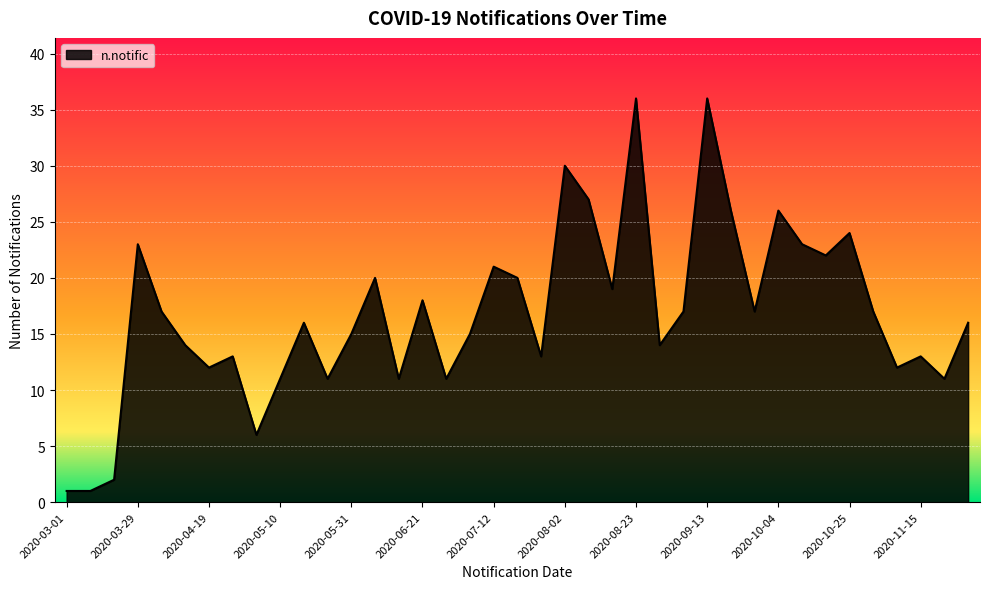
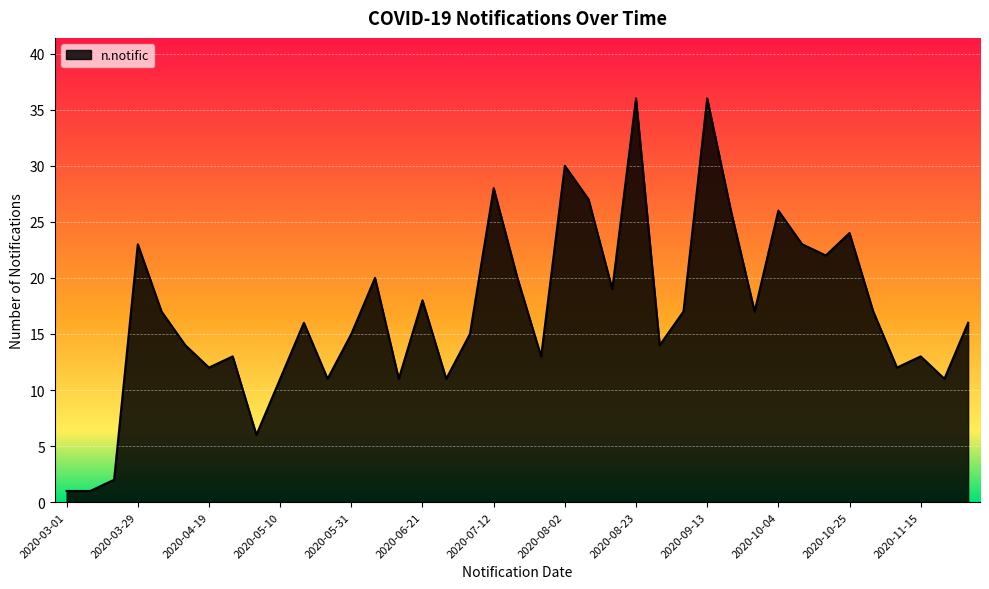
2020-07-12: 21 -> 28
